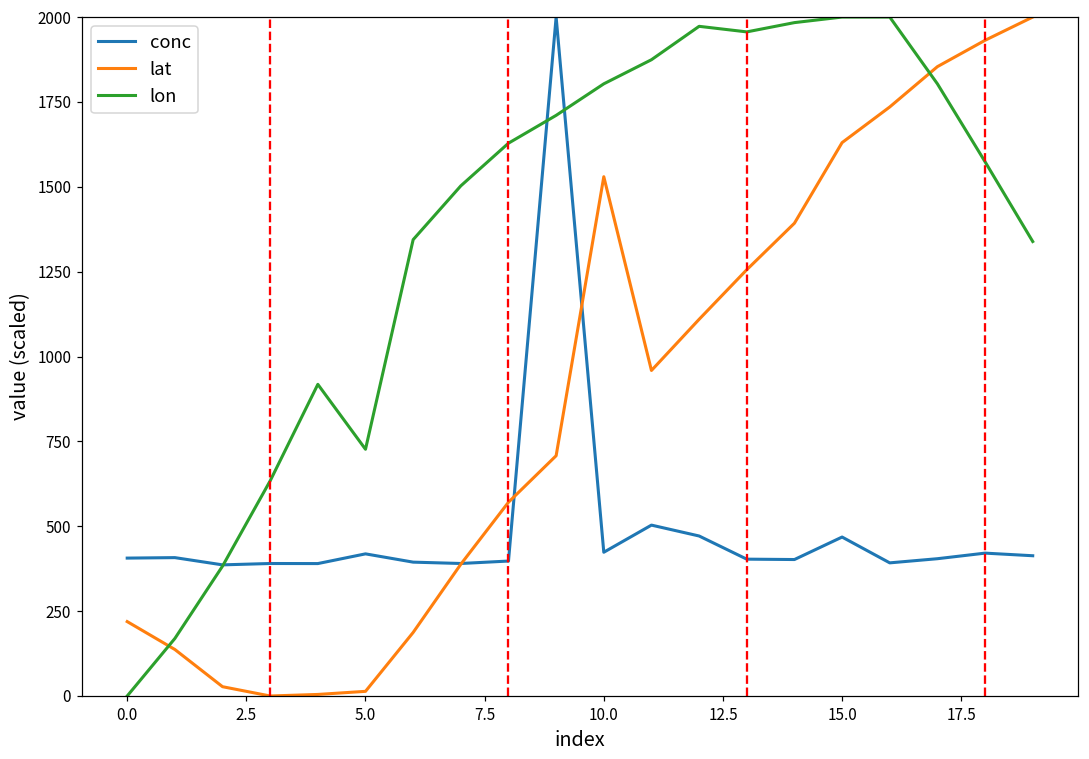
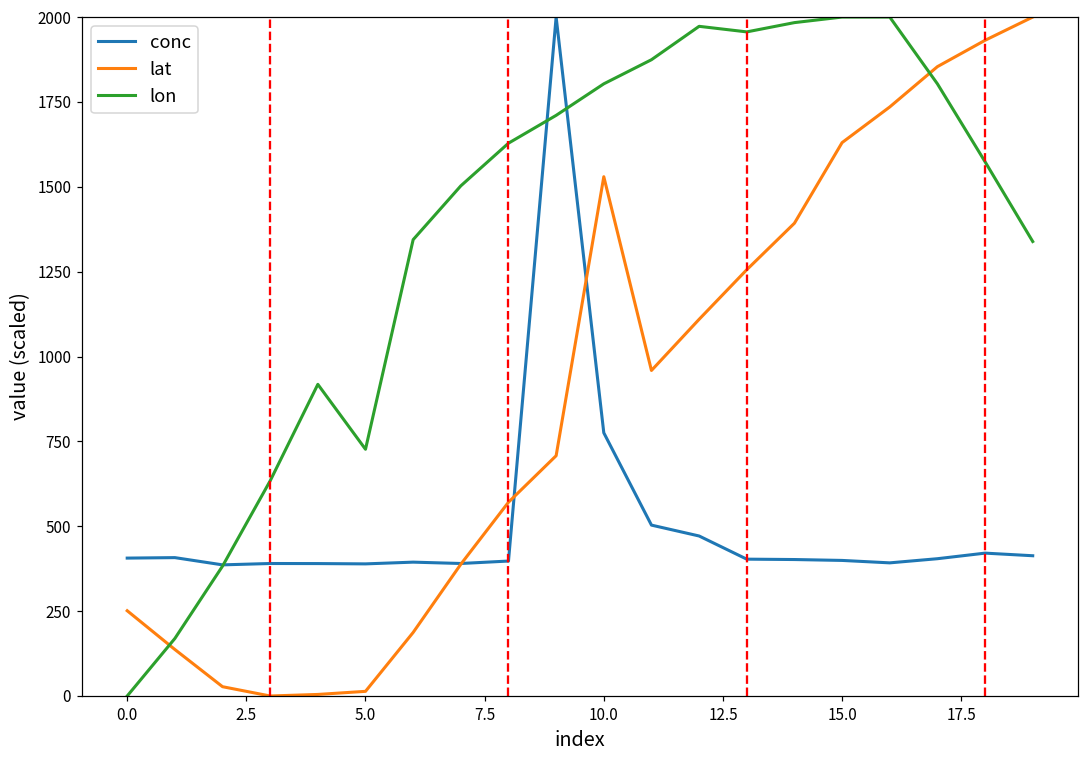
lat, 0.0: 220 -> 250
conc, 5.0: 420 -> 390
conc, 10.0: 420 -> 780
conc, 15.0: 470 -> 400
